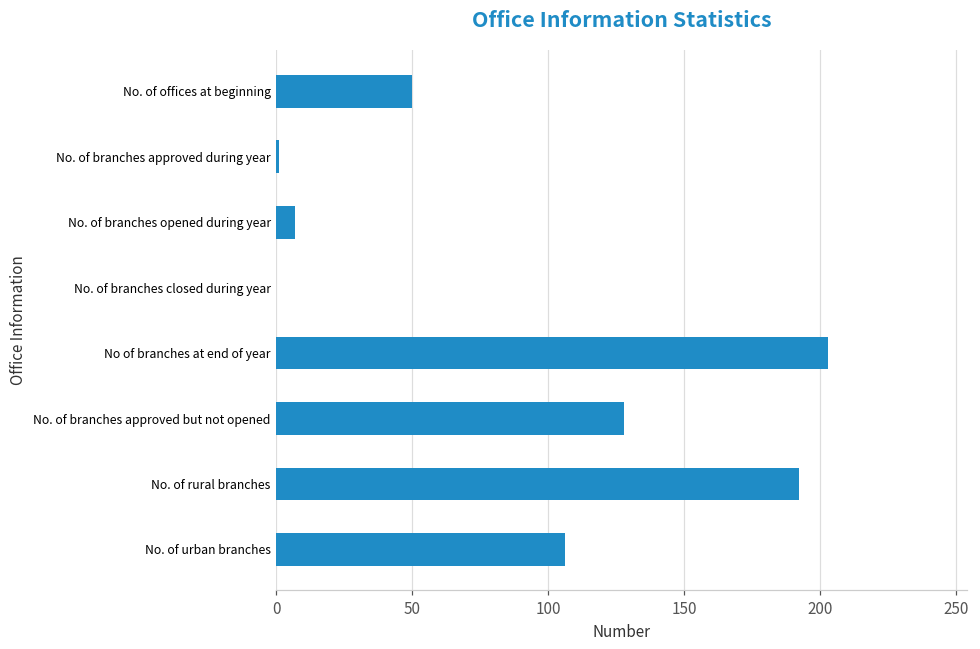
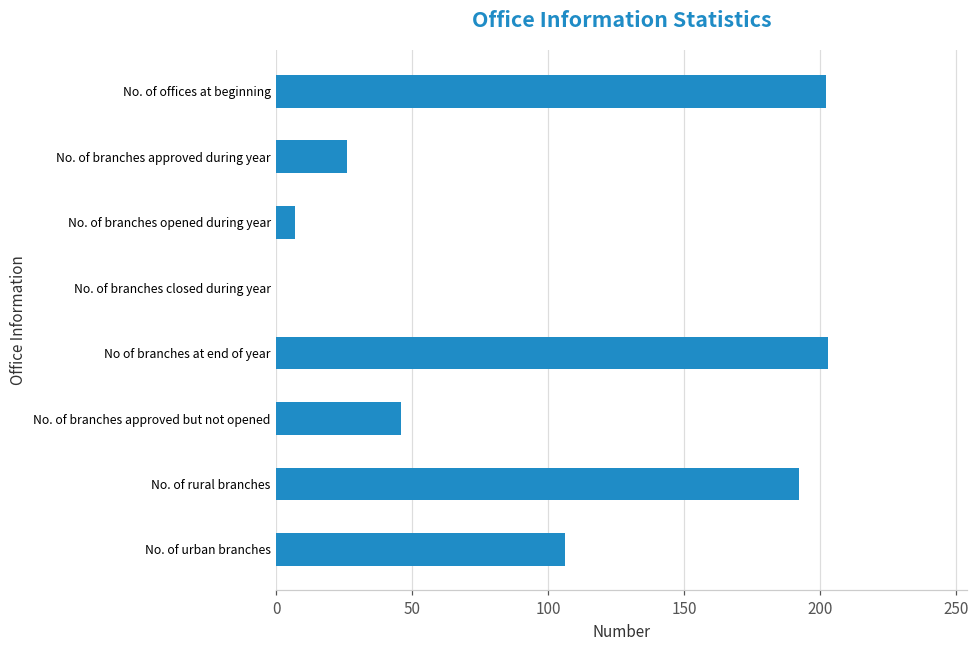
No. of offices at beginning: 50 -> 202
No. of branches approved during year: 1 -> 26
No. of branches approved but not opened: 128 -> 46
